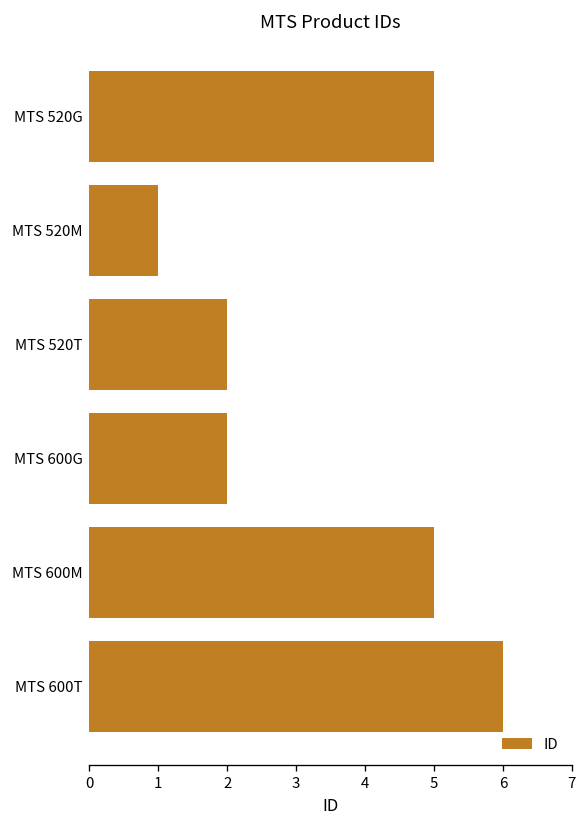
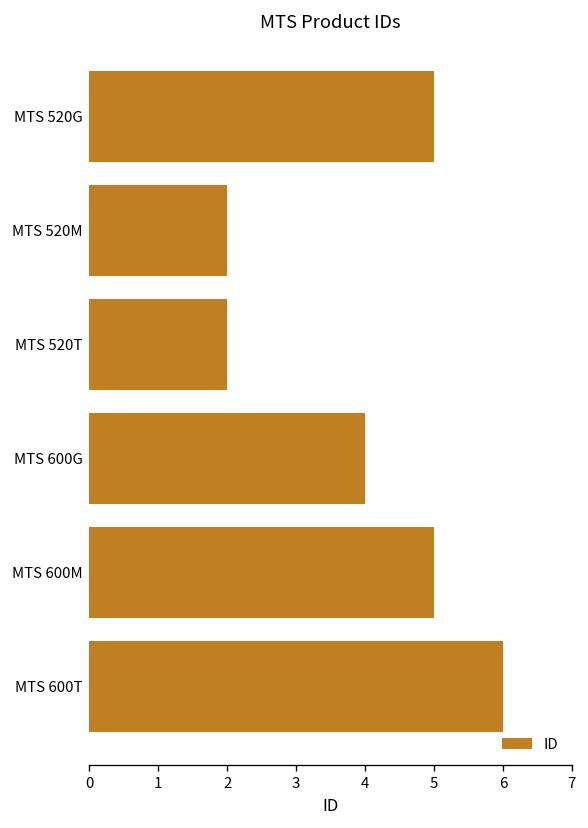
MTS 520M: 1 -> 2
MTS 600G: 2 -> 4
